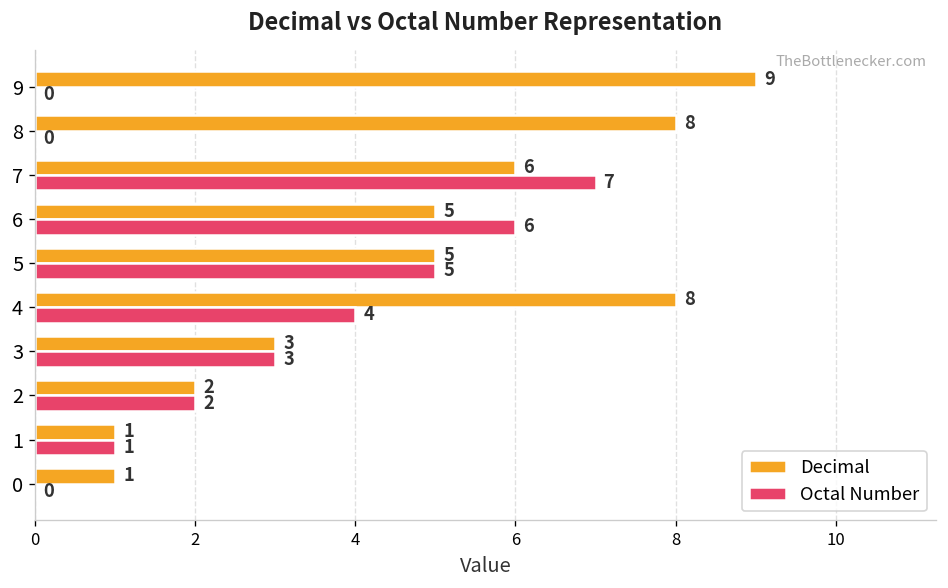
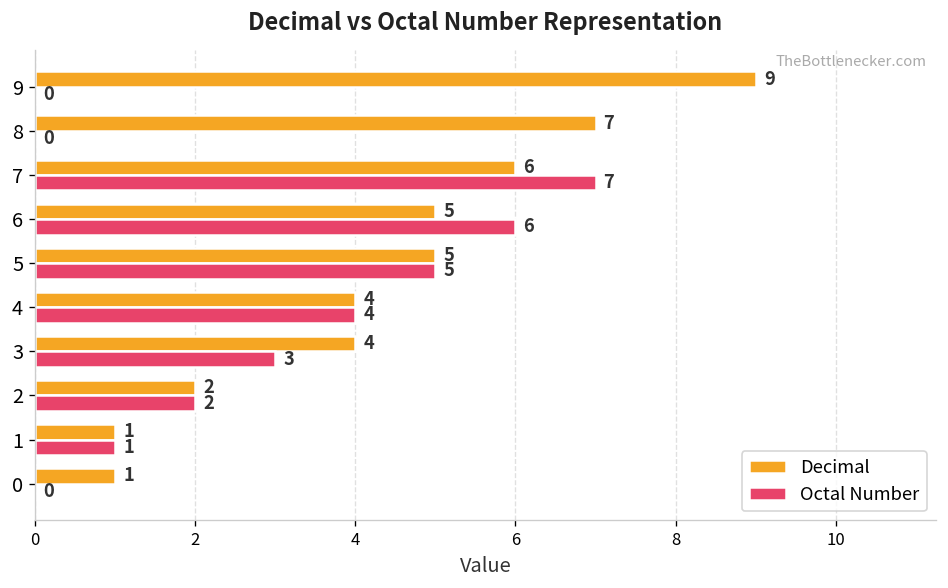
Decimal, 8: 8 -> 7
Decimal, 4: 8 -> 4
Decimal, 3: 3 -> 4
